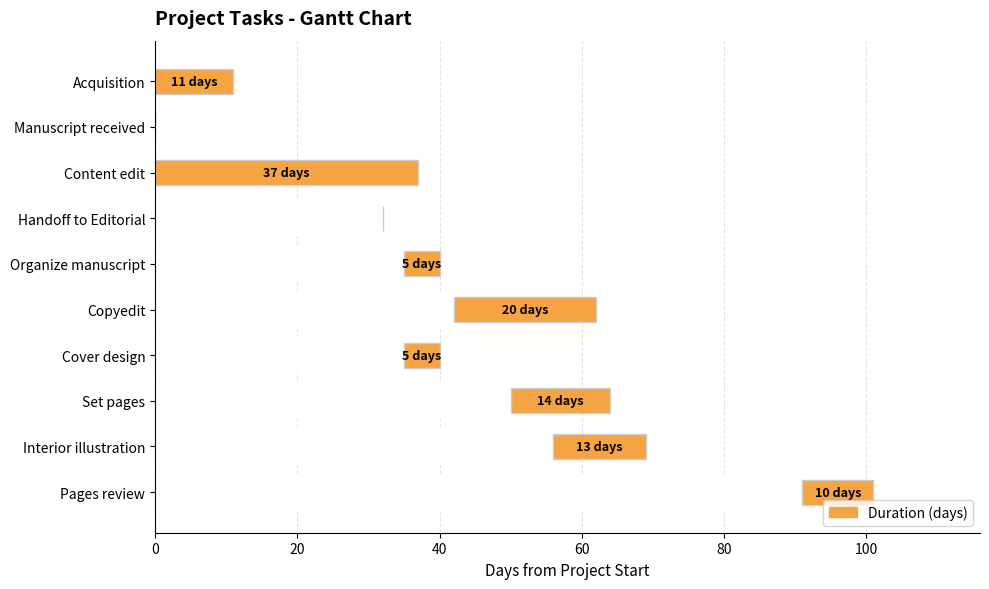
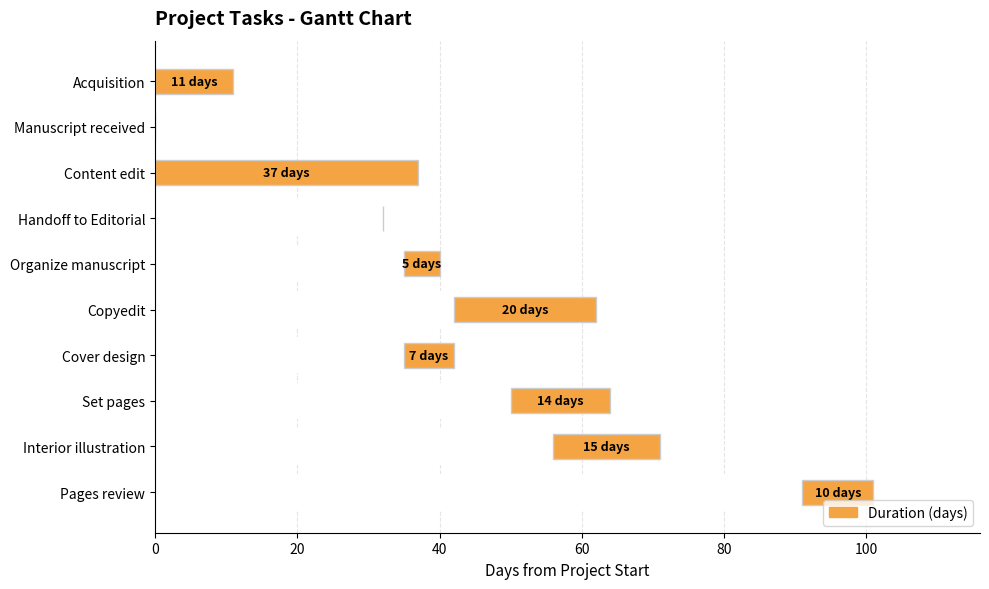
Duration (days), Cover design: 5 -> 7
Duration (days), Interior illustration: 13 -> 15
